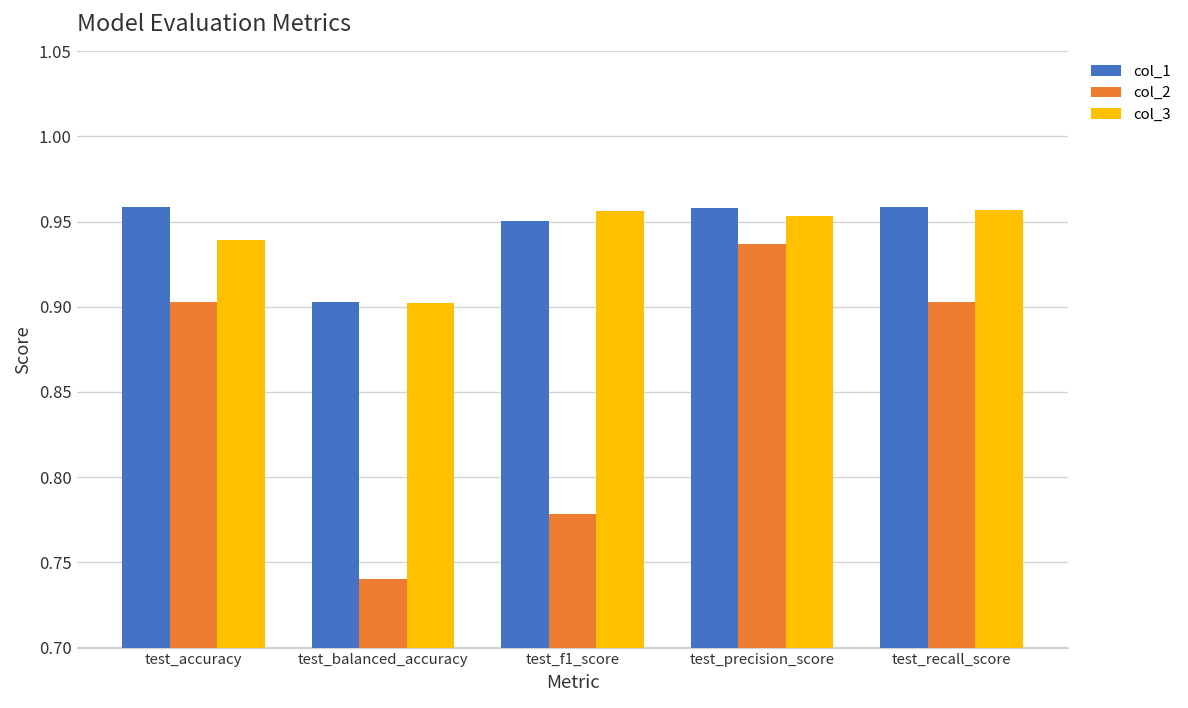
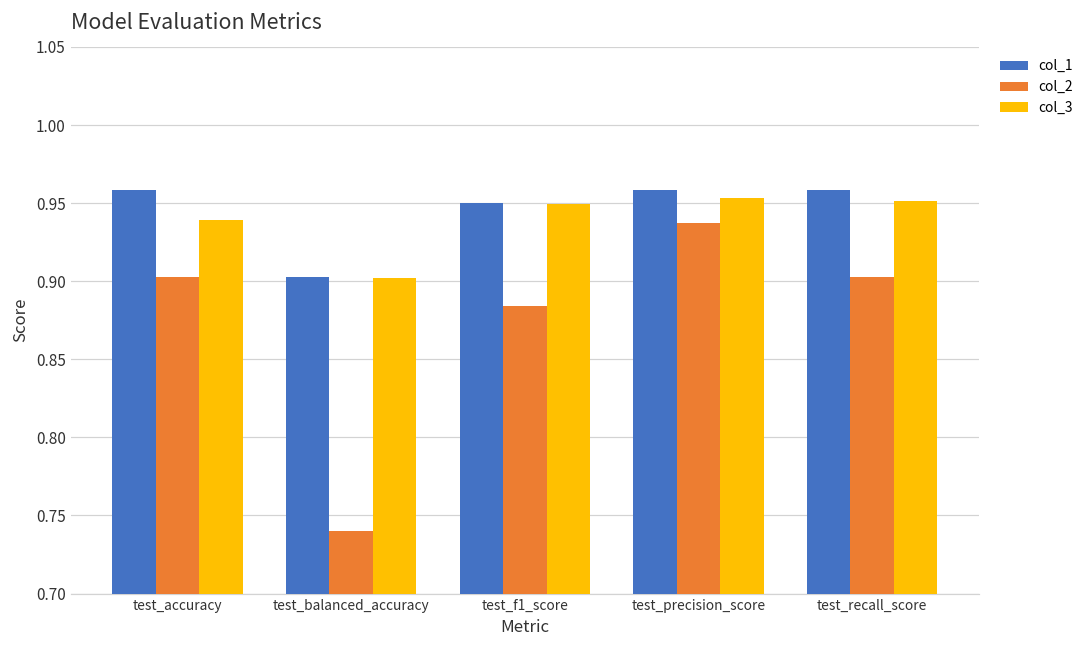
col_2, test_f1_score: 0.778 -> 0.884
col_3, test_f1_score: 0.956 -> 0.949
col_3, test_recall_score: 0.957 -> 0.951
